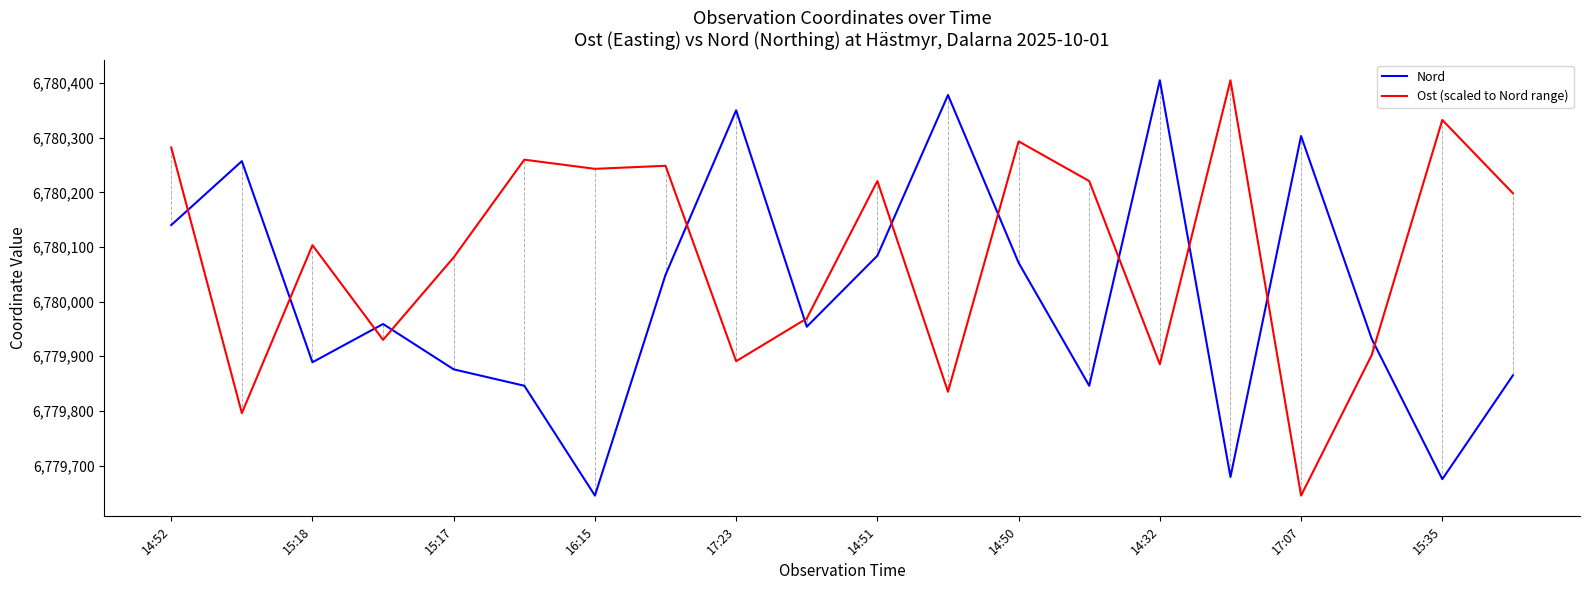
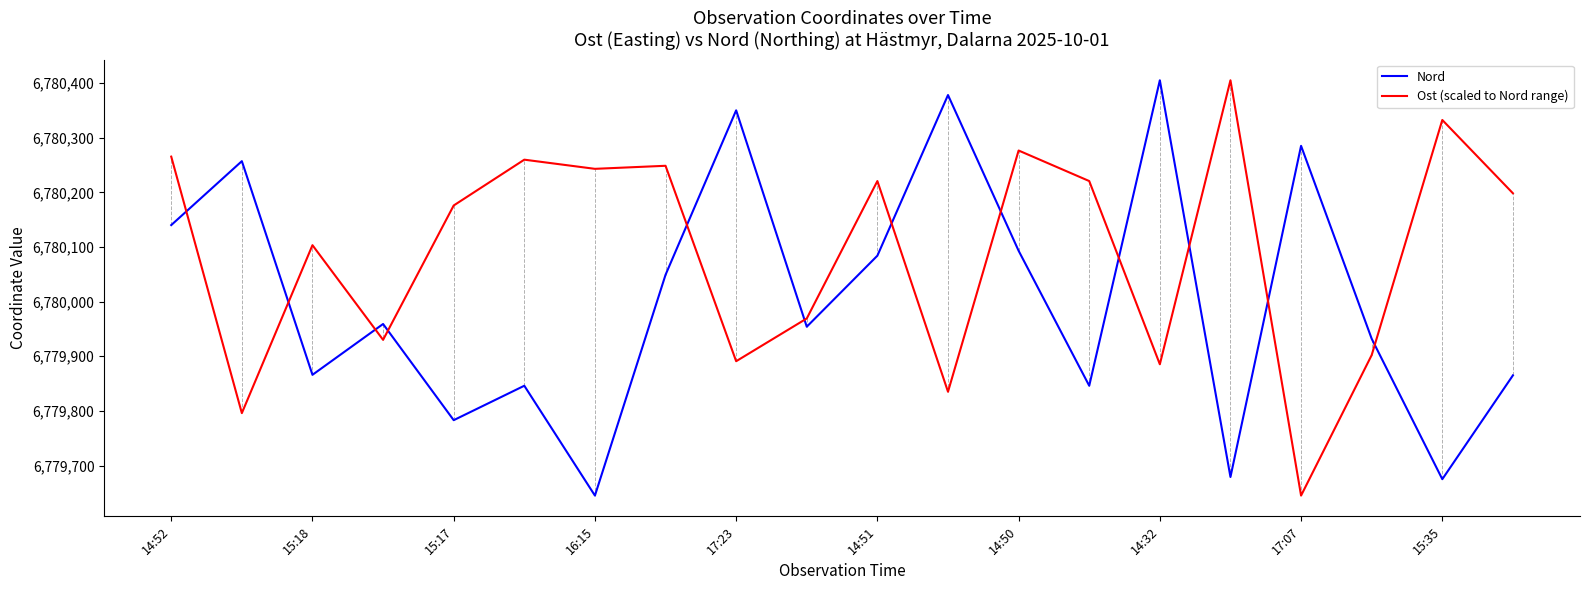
Ost (scaled to Nord range), 14:52: 6,780,280 -> 6,780,270
Nord, 15:18: 6,779,890 -> 6,779,870
Nord, 15:17: 6,779,880 -> 6,779,780
Ost (scaled to Nord range), 15:17: 6,780,080 -> 6,780,180
Nord, 14:50: 6,780,070 -> 6,780,090
Ost (scaled to Nord range), 14:50: 6,780,290 -> 6,780,280
Nord, 17:07: 6,780,300 -> 6,780,290
